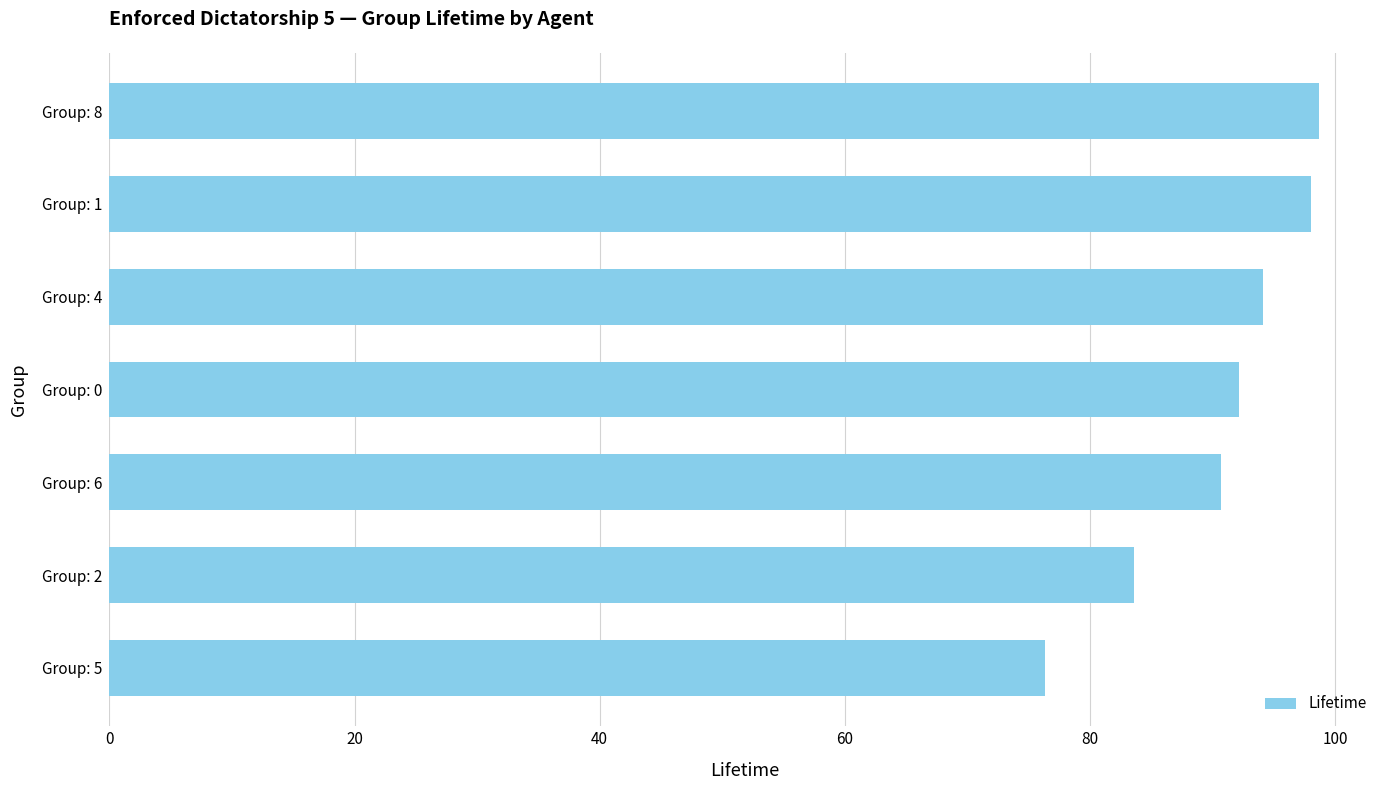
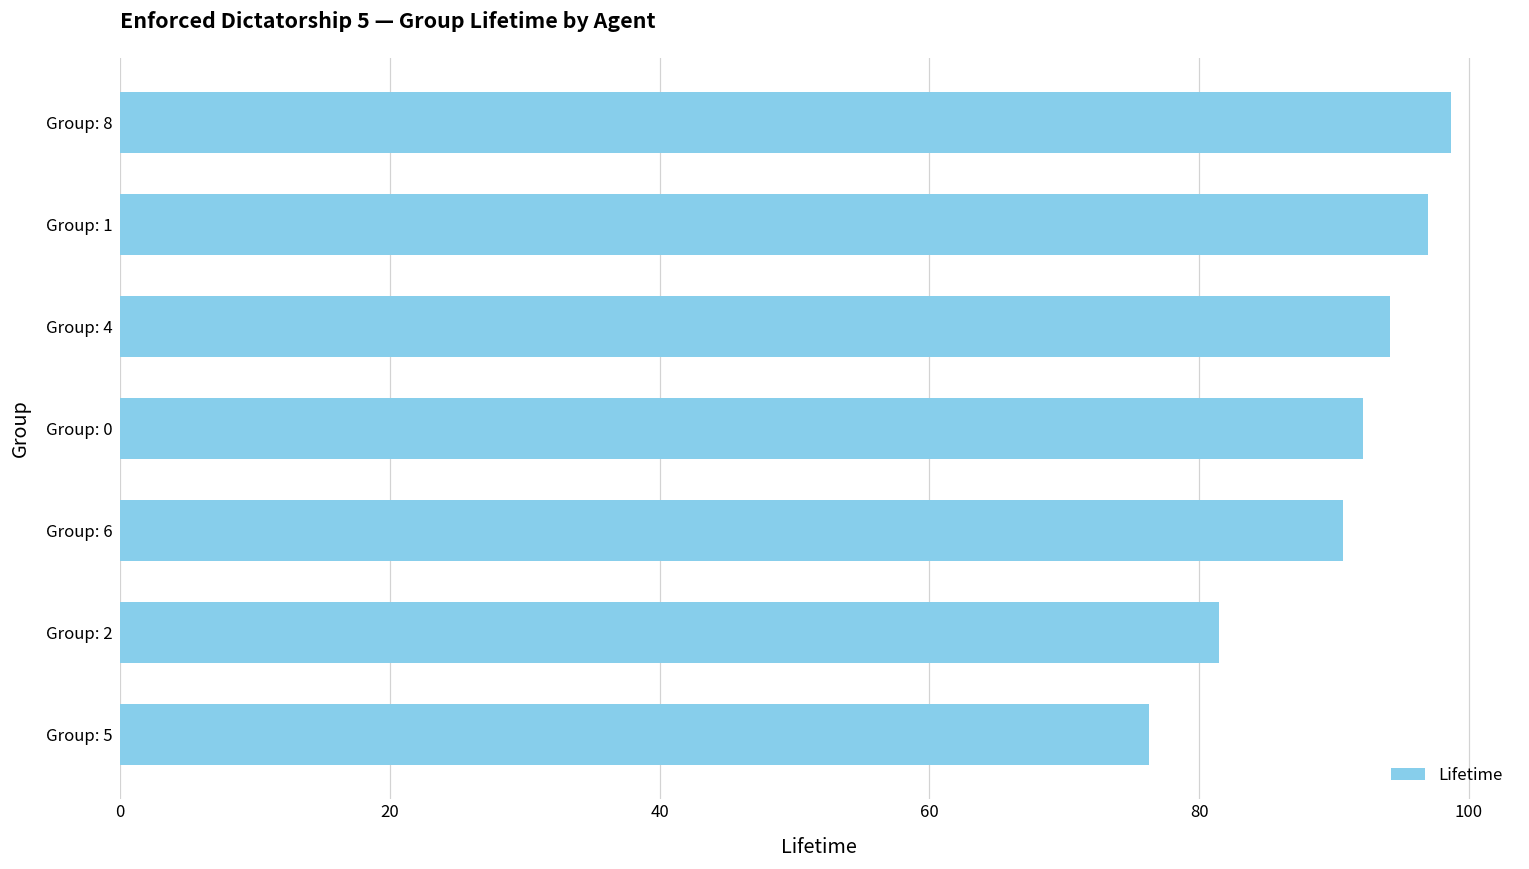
Group: 1: 98.0 -> 97.0
Group: 2: 83.6 -> 81.5
